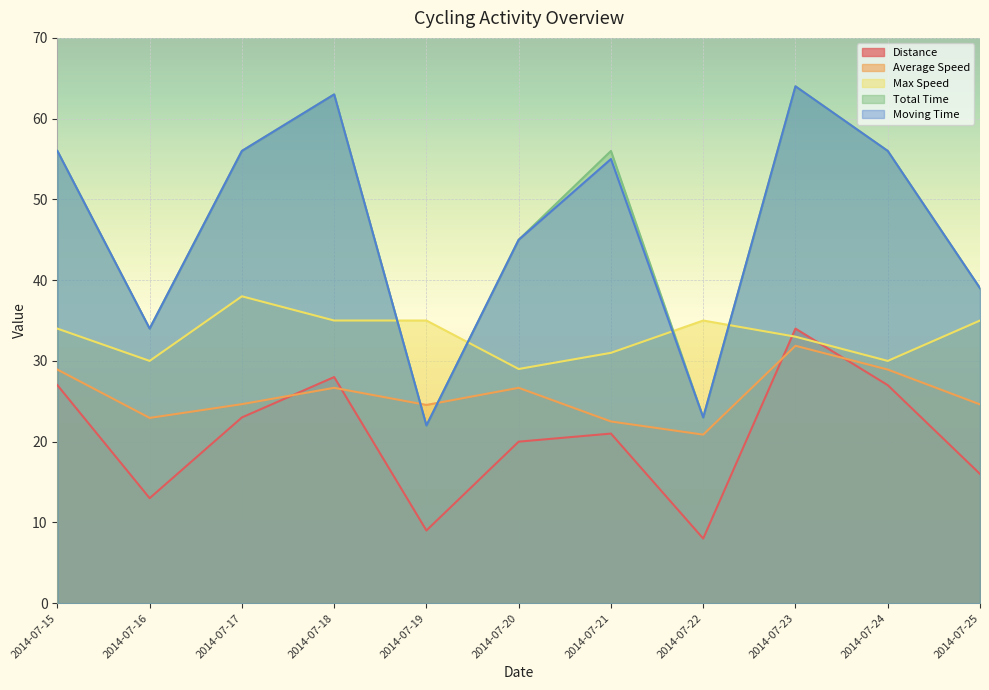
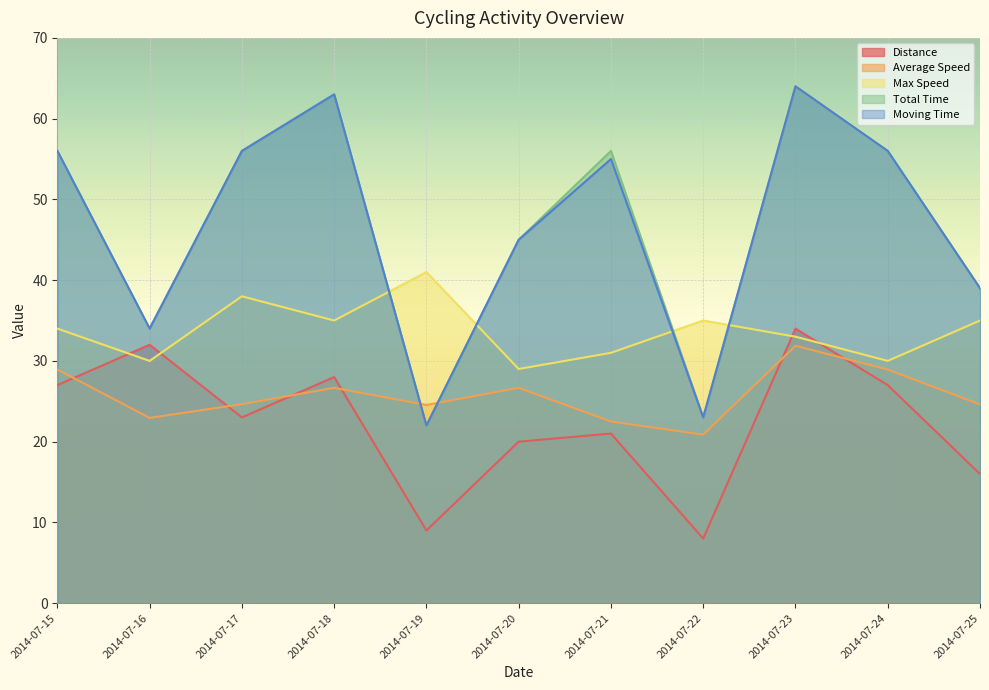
Distance, 2014-07-16: 13 -> 32
Max Speed, 2014-07-19: 35 -> 41
